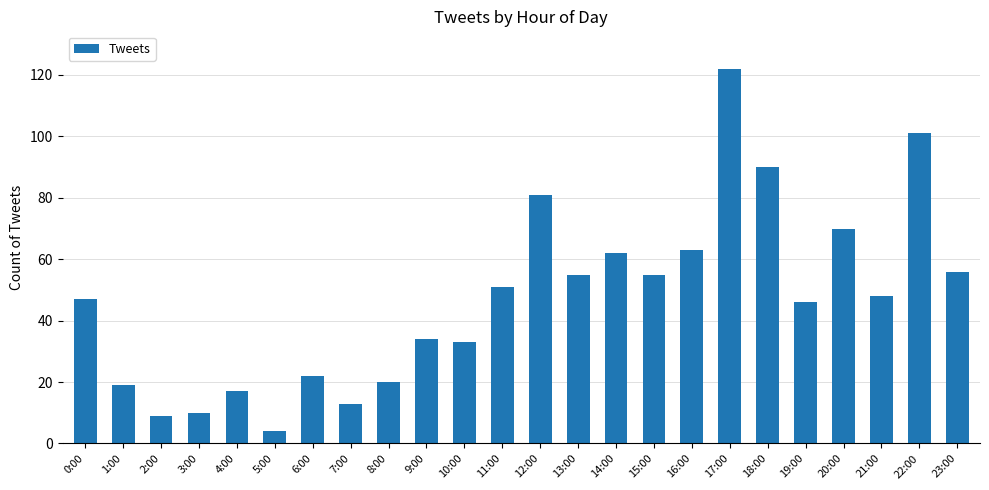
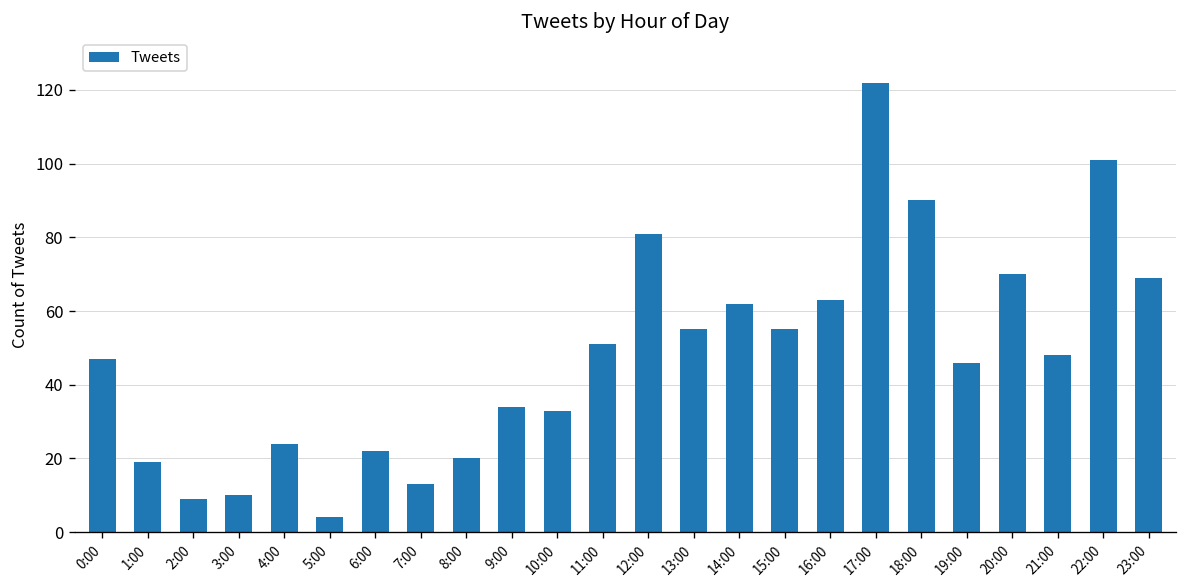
4:00: 17 -> 24
23:00: 56 -> 69
